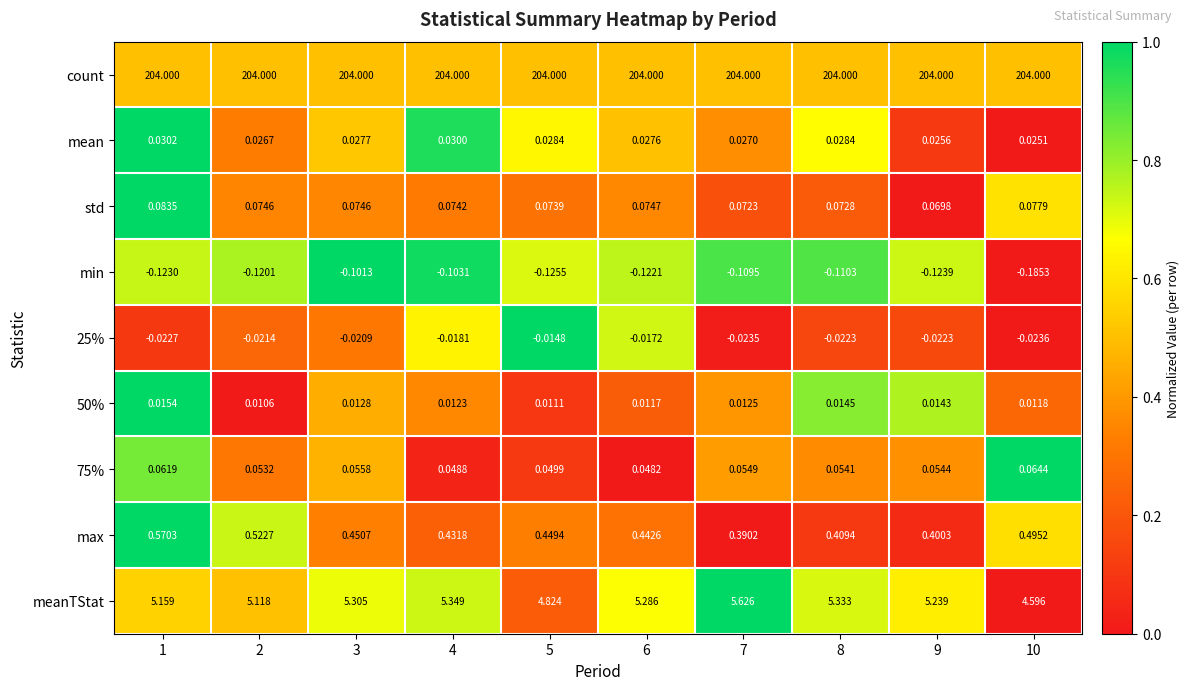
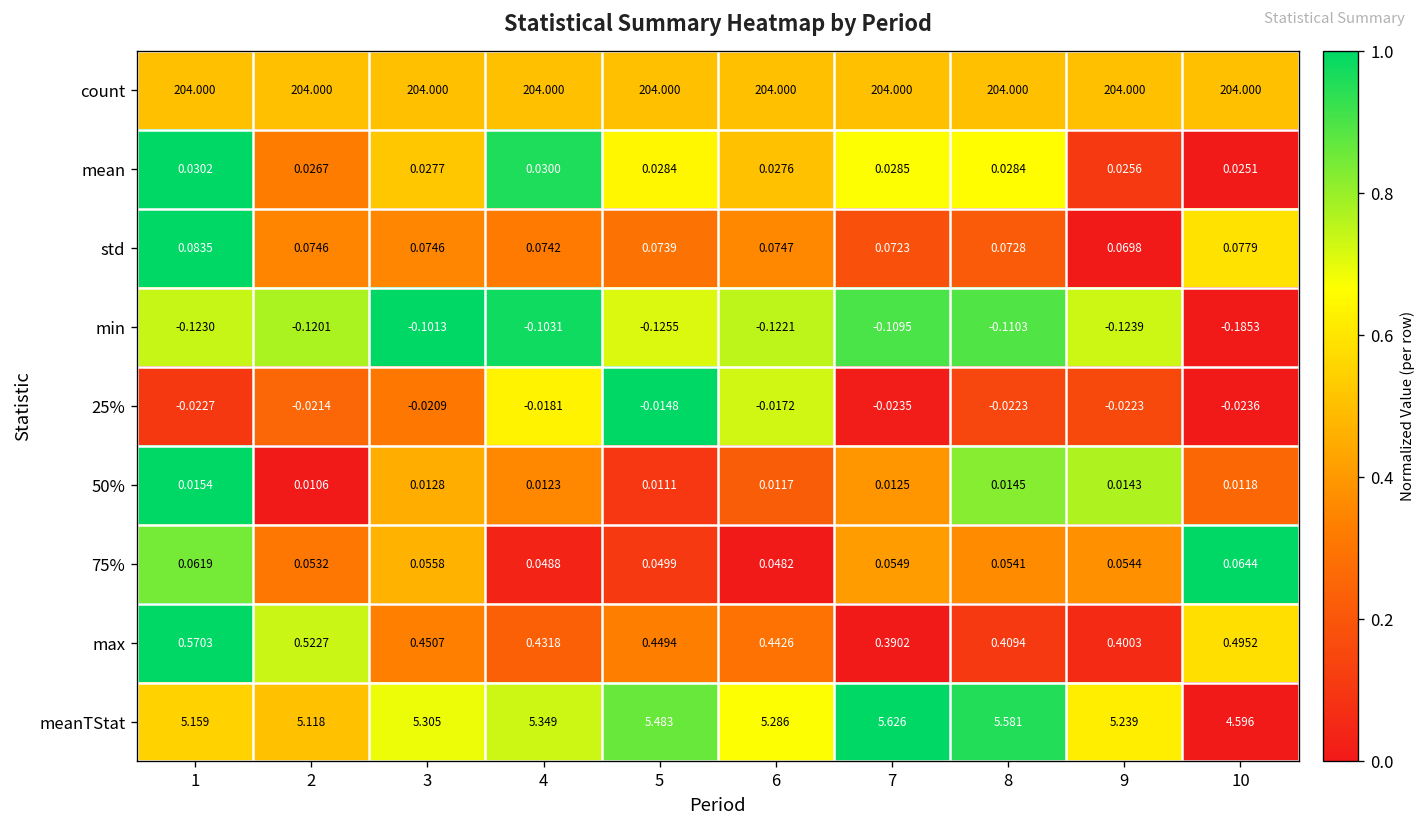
mean, 7: 0.0270 -> 0.0285
meanTStat, 5: 4.824 -> 5.483
meanTStat, 8: 5.333 -> 5.581
